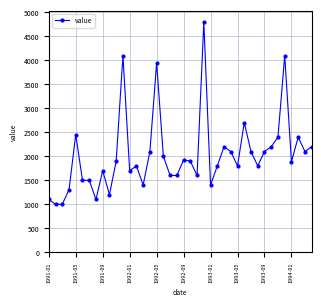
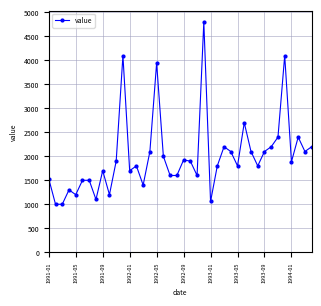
1991-01: 1100 -> 1500
1991-05: 2500 -> 1200
1993-01: 1400 -> 1100
